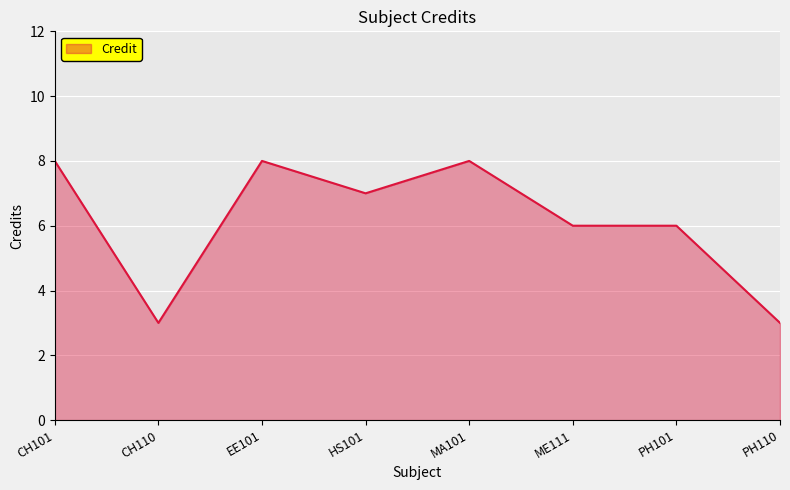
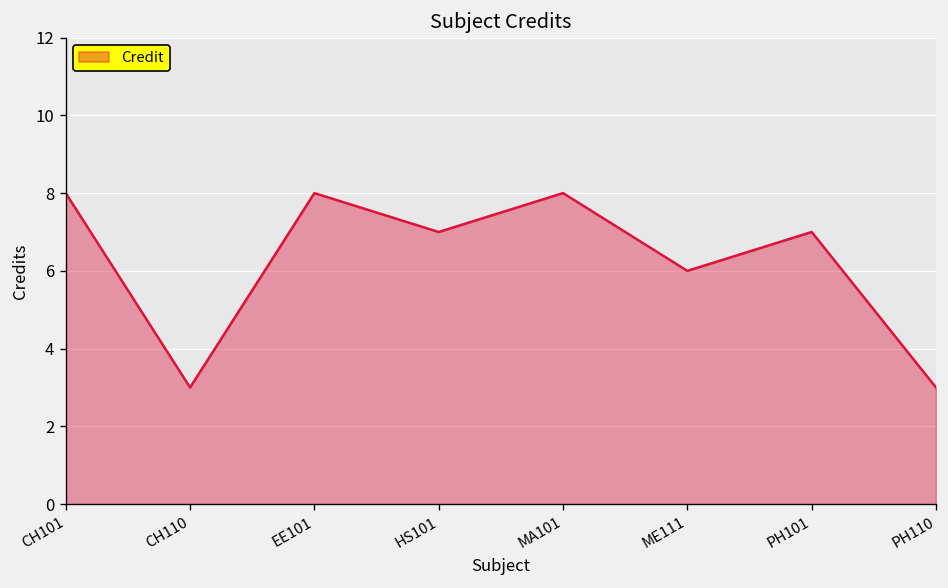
PH101: 6 -> 7
